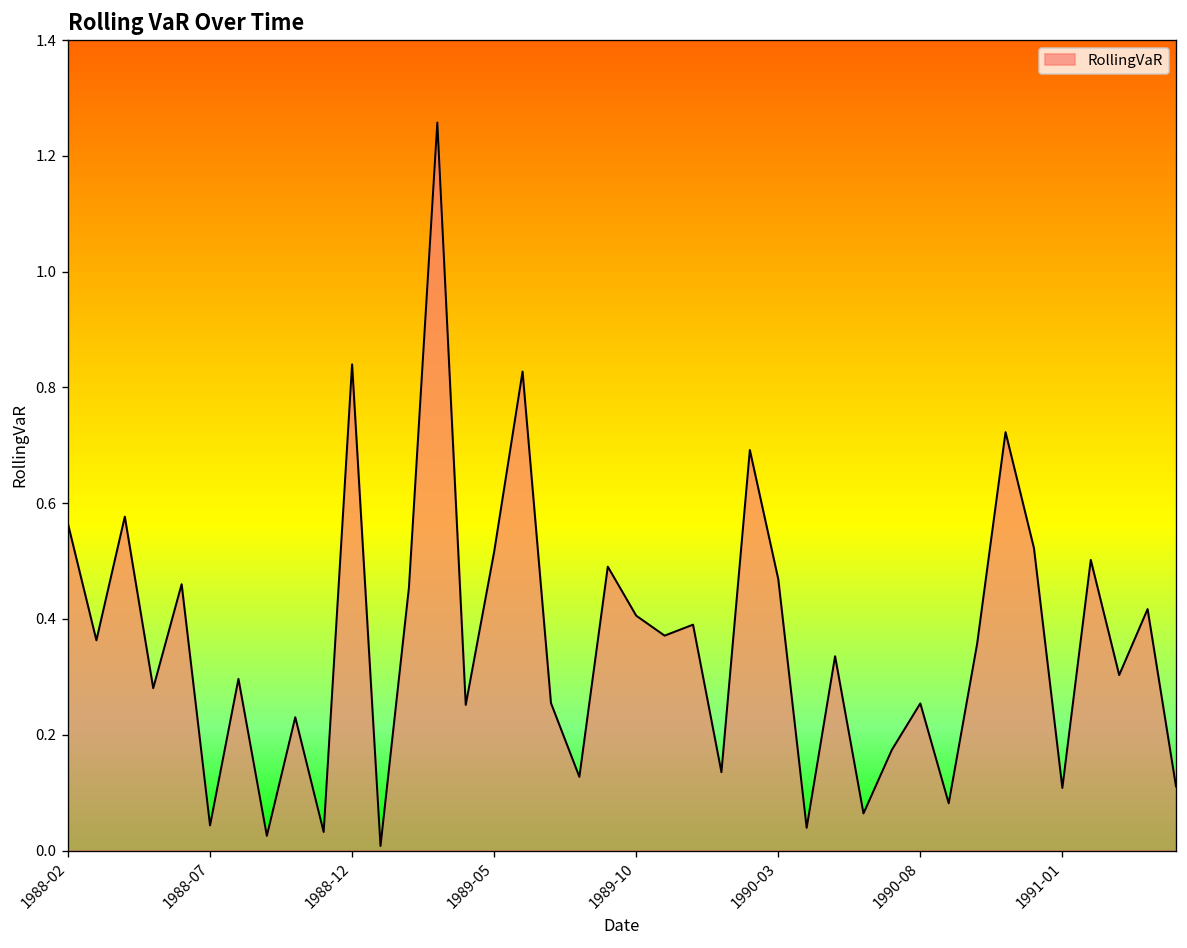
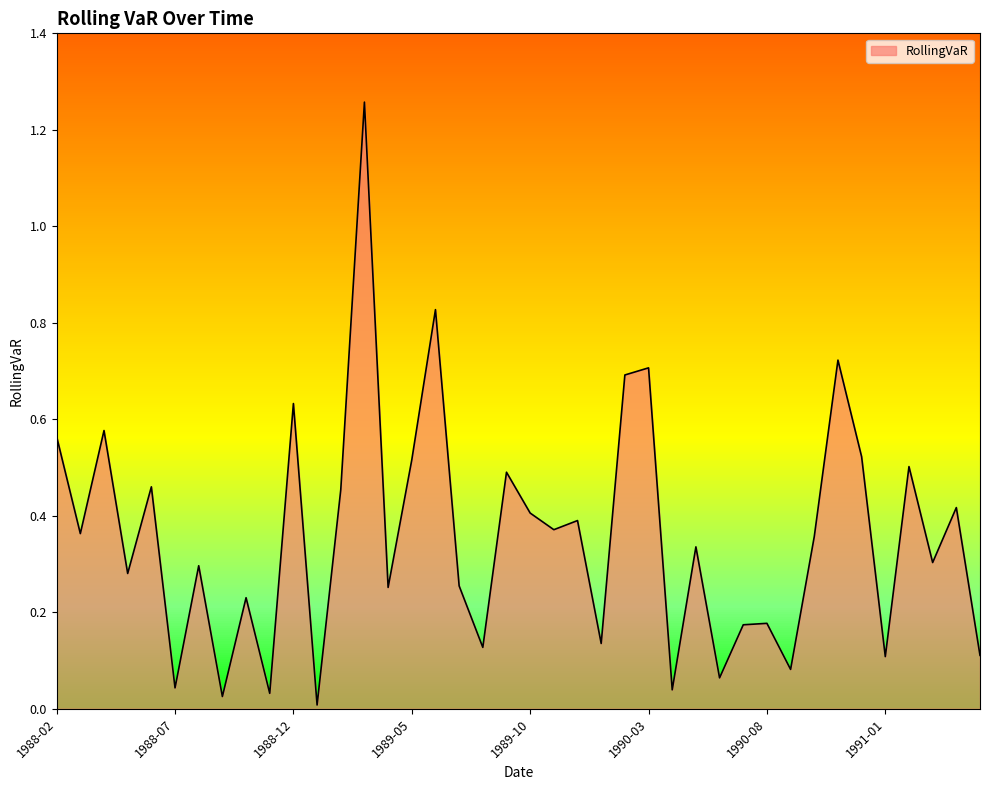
1988-12: 0.84 -> 0.63
1990-03: 0.47 -> 0.71
1990-08: 0.25 -> 0.18
